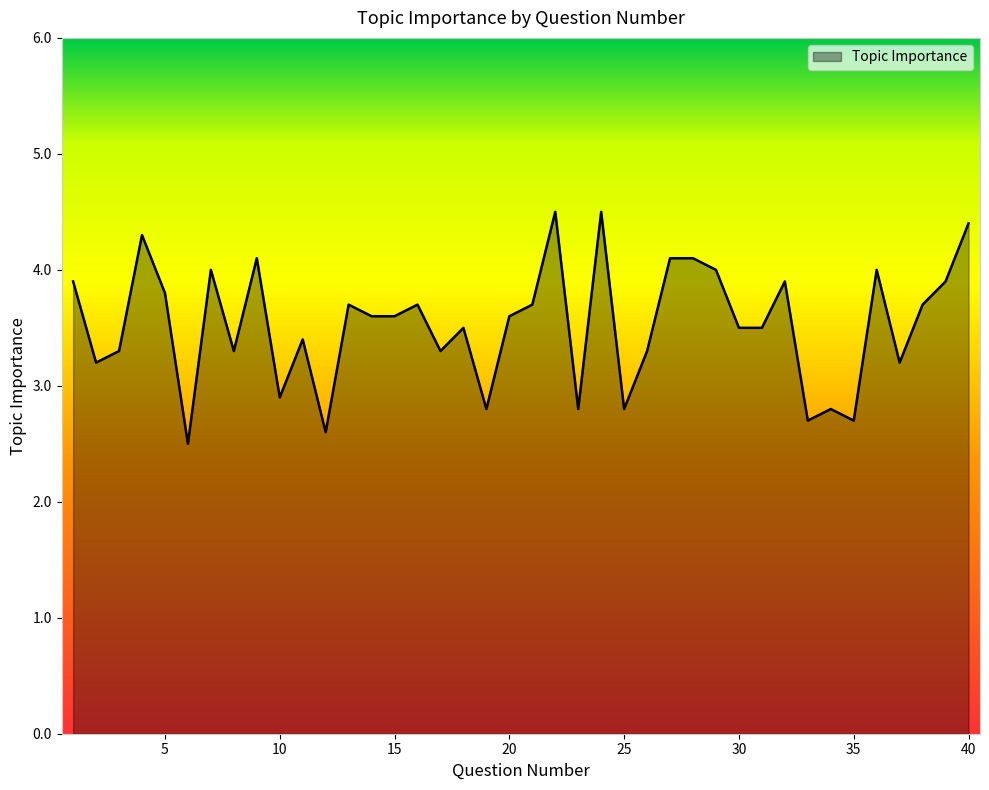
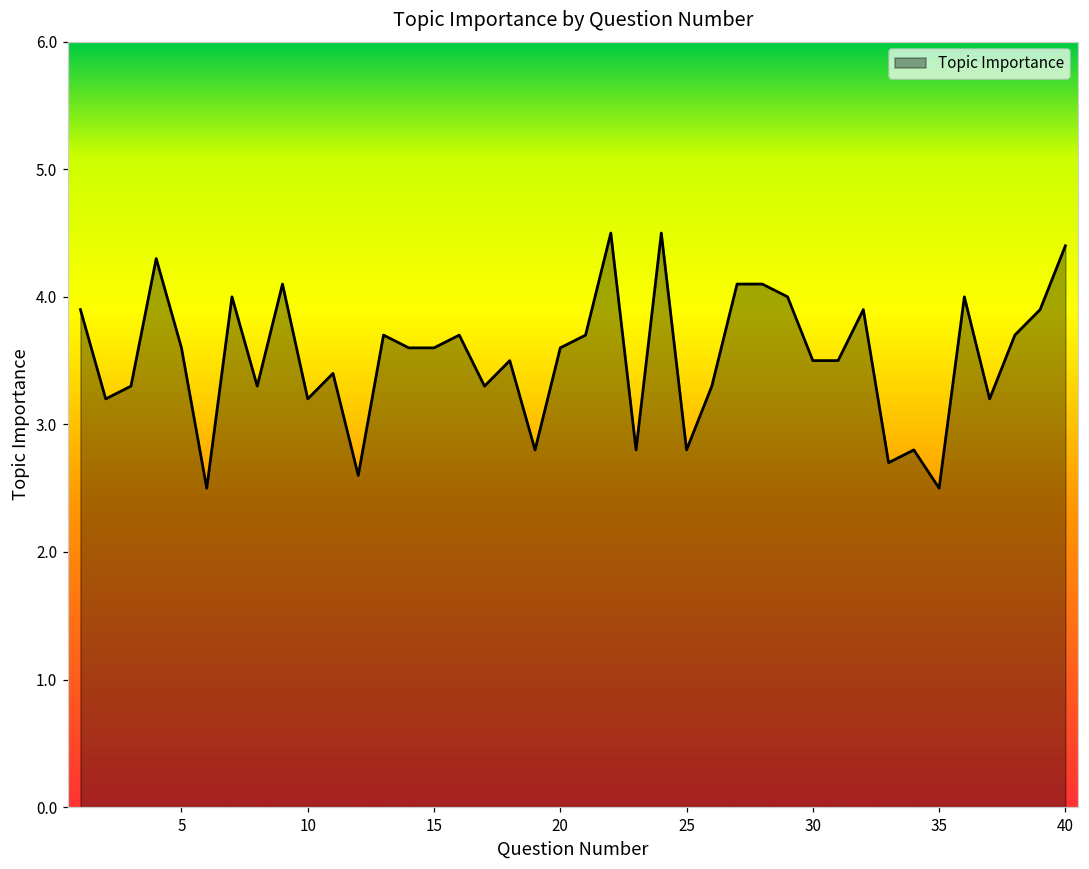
5: 3.8 -> 3.6
10: 2.9 -> 3.2
35: 2.7 -> 2.5
